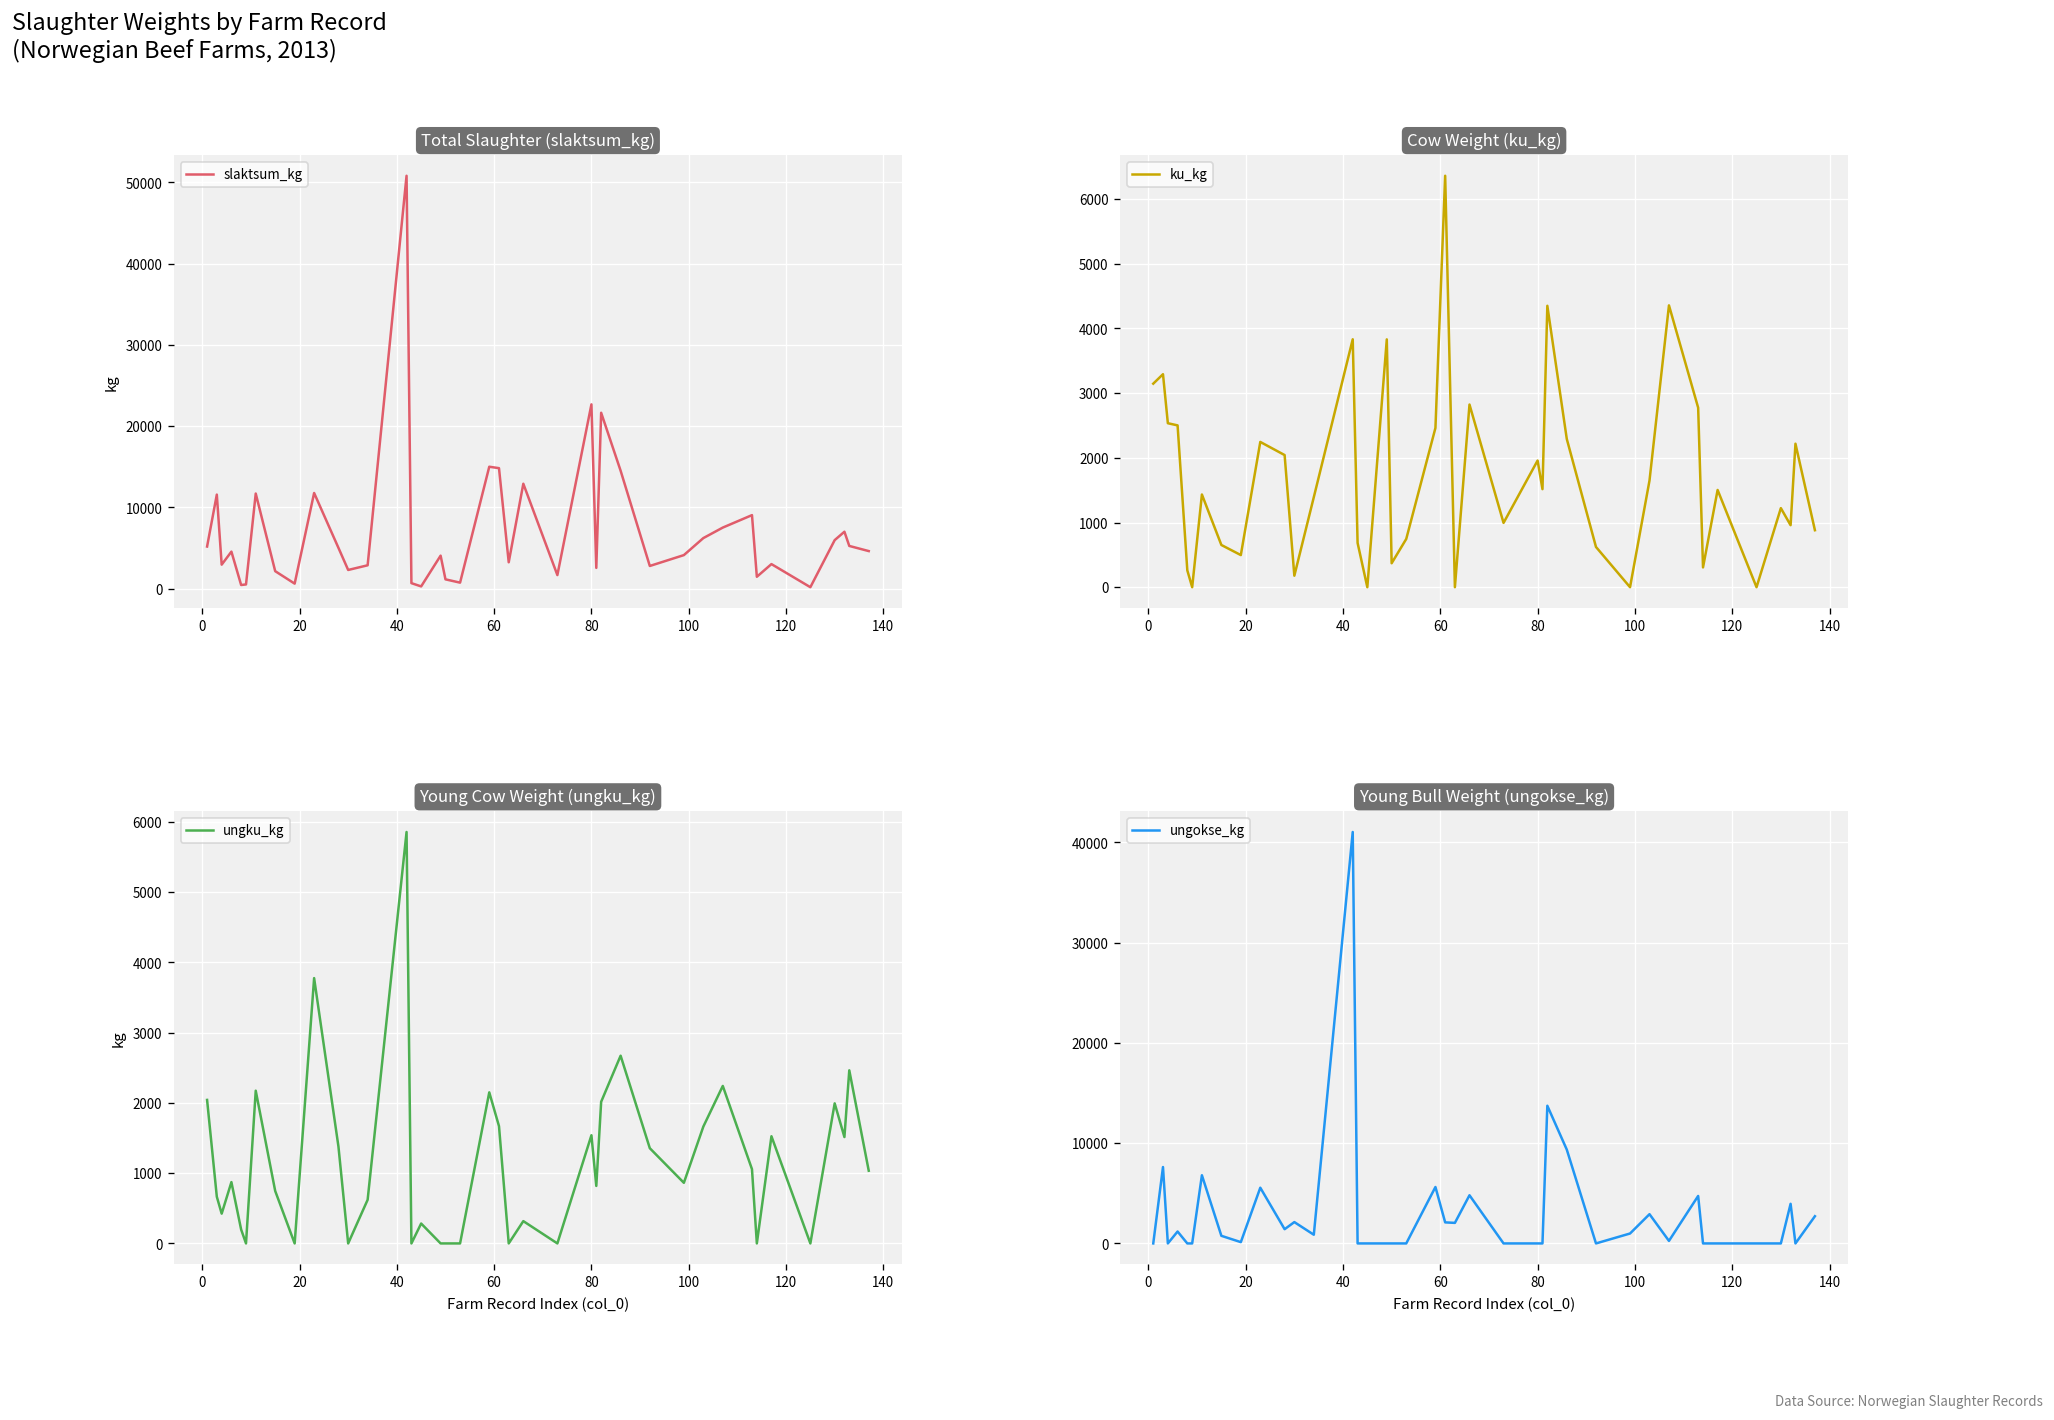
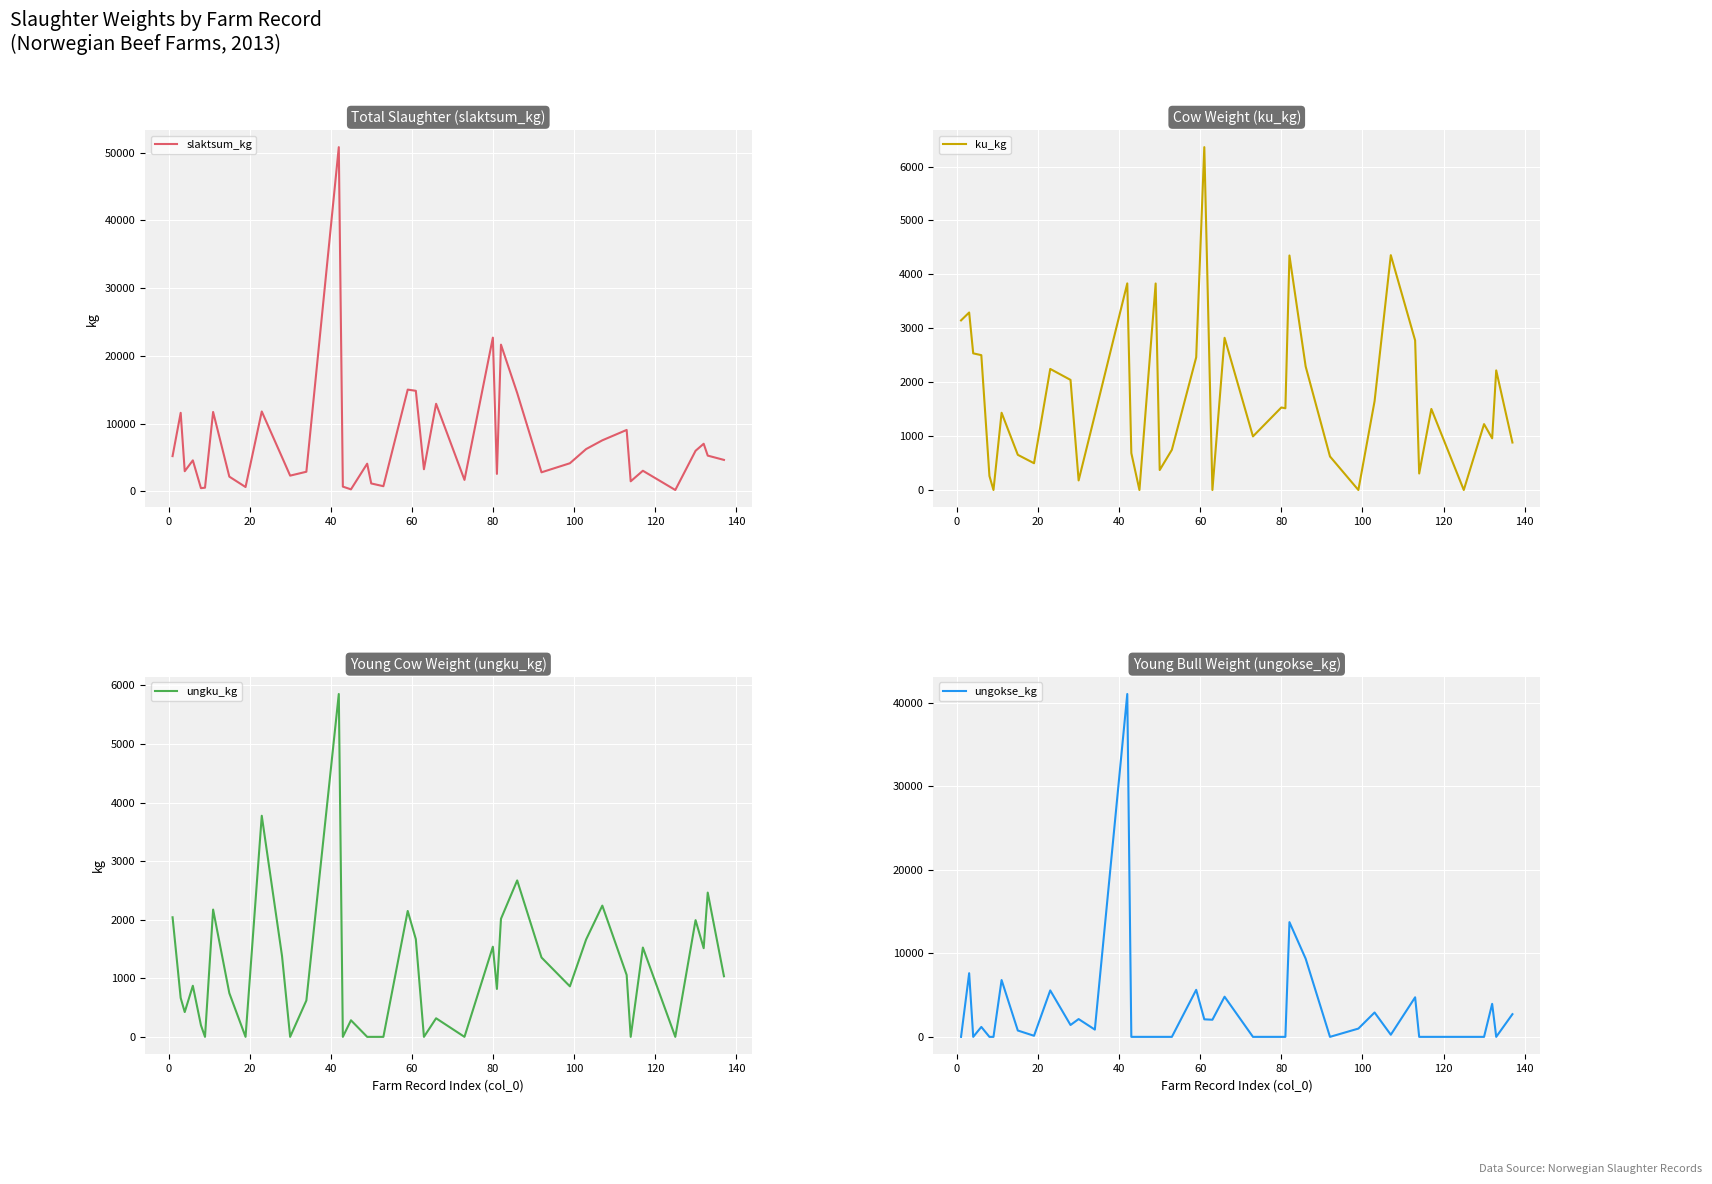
Cow Weight (ku_kg), 80: 2000 -> 1500
